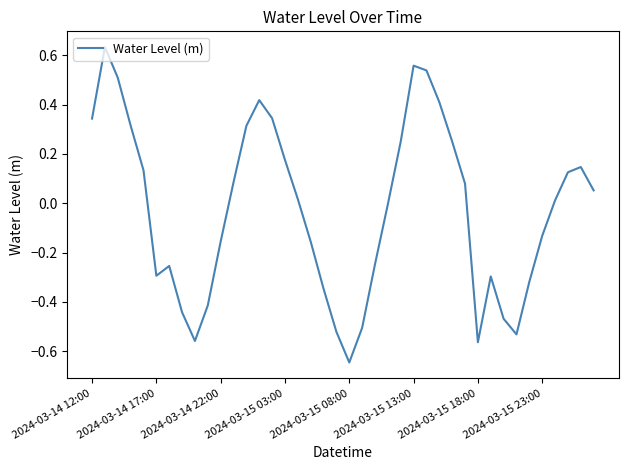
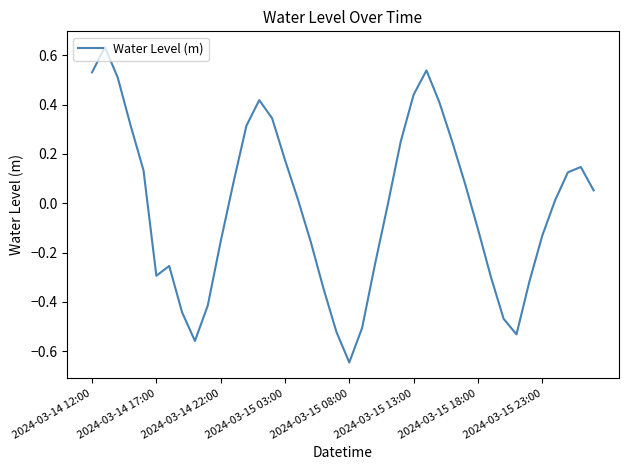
2024-03-14 12:00: 0.34 -> 0.53
2024-03-15 13:00: 0.56 -> 0.44
2024-03-15 18:00: -0.56 -> -0.10
